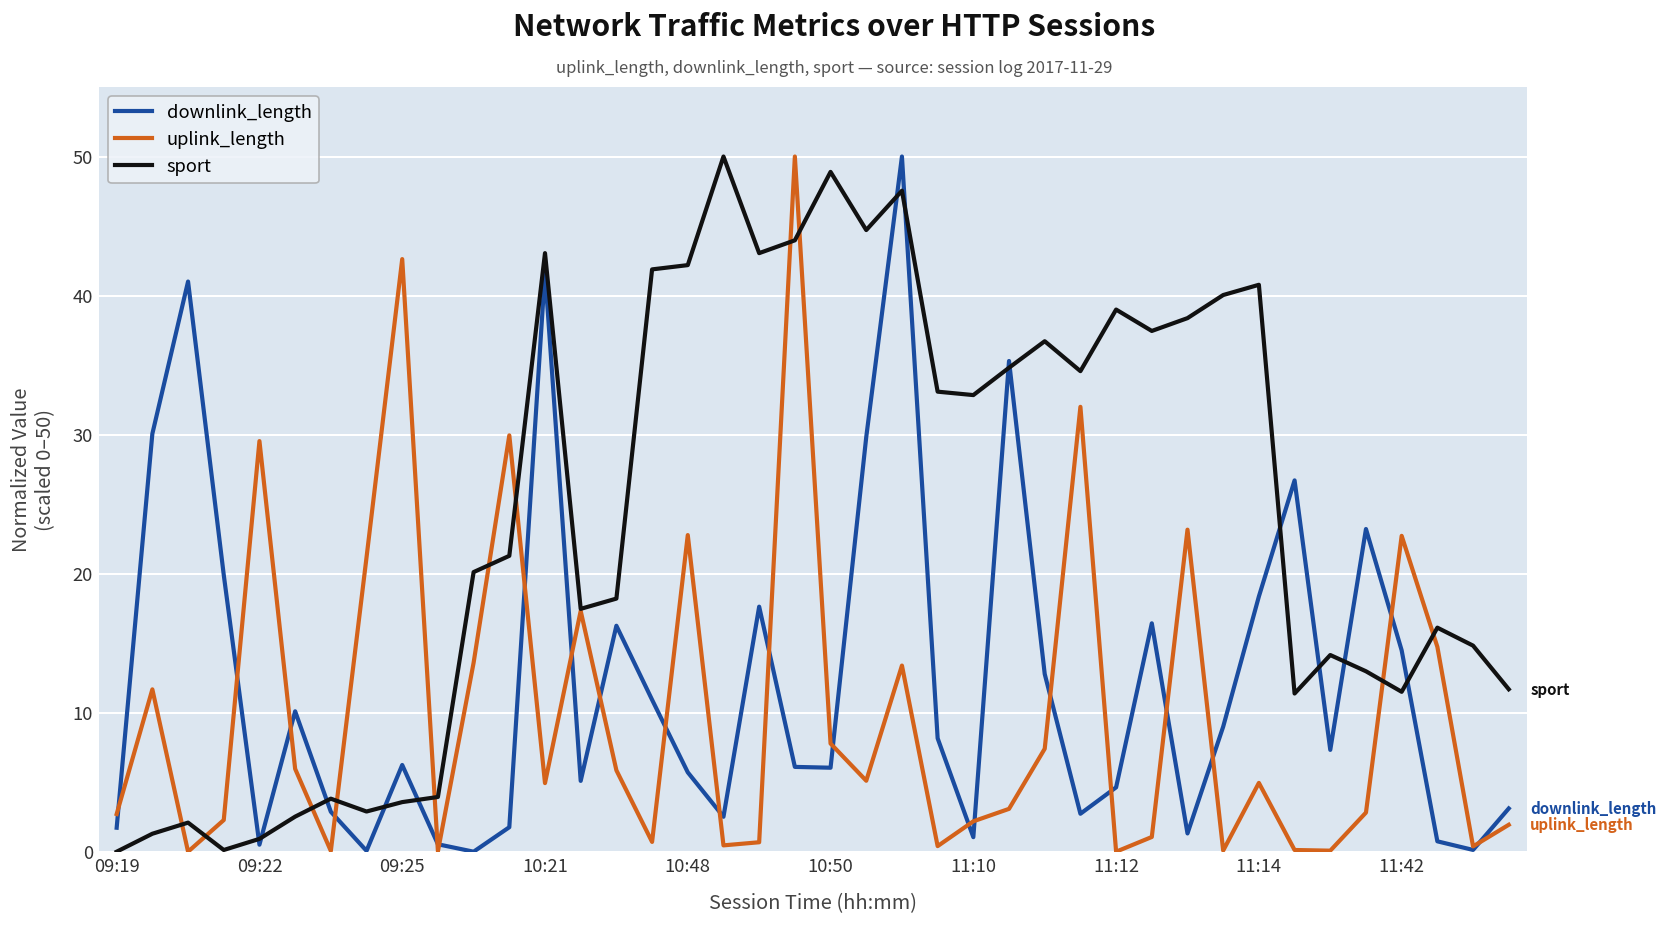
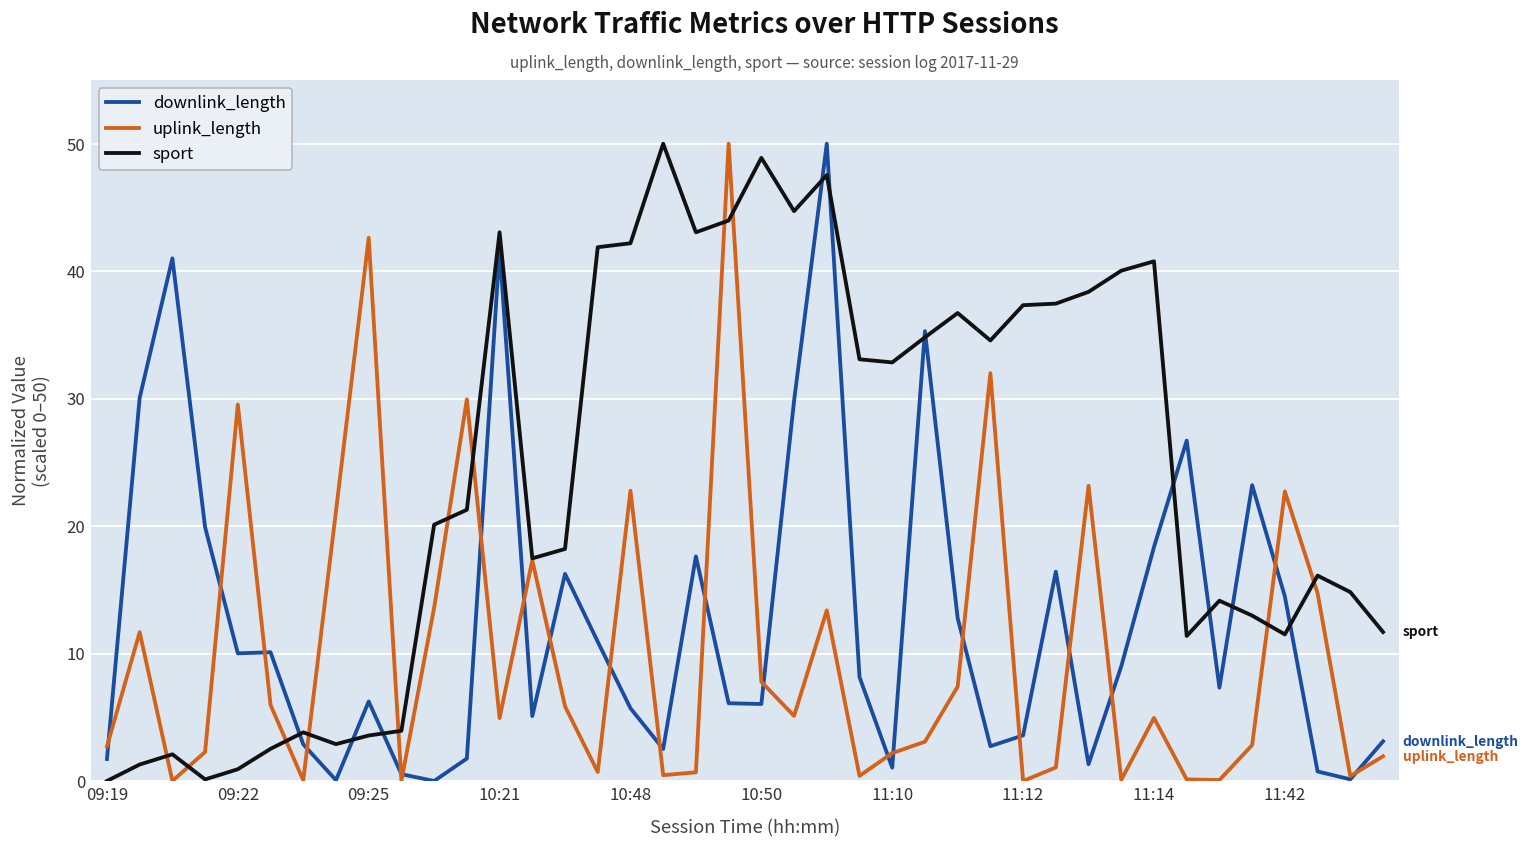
downlink_length, 09:22: 0.5 -> 10.0
downlink_length, 11:12: 4.6 -> 3.6
sport, 11:12: 39.0 -> 37.3
